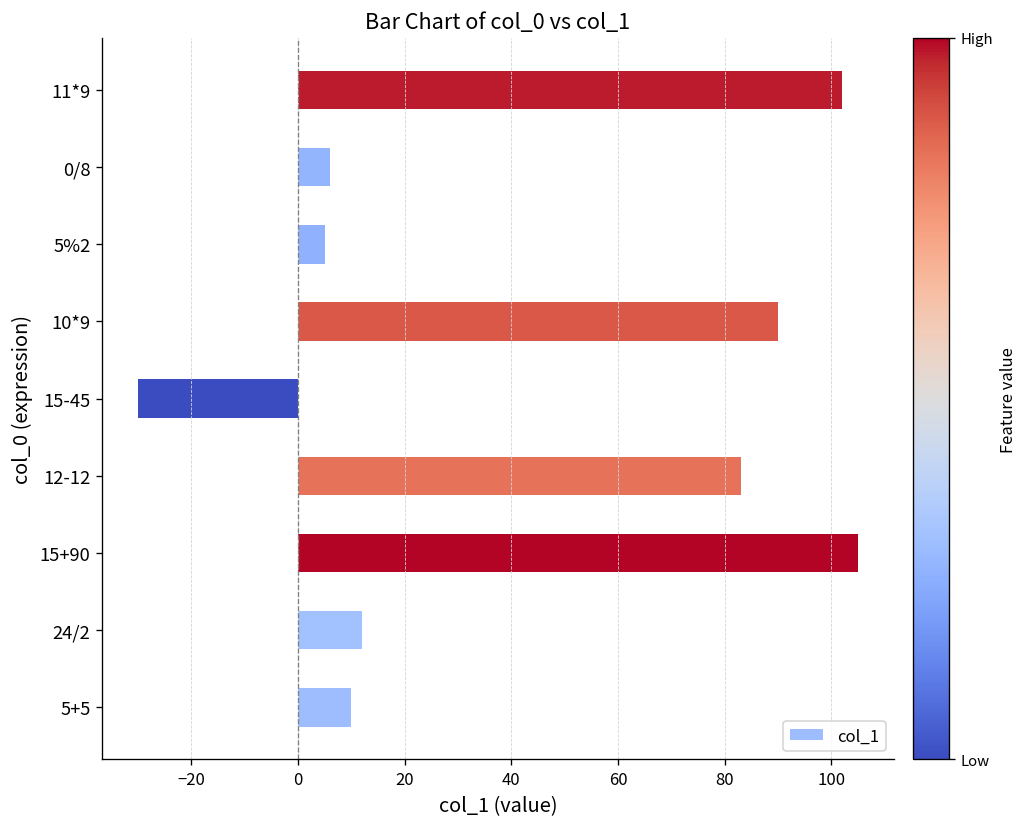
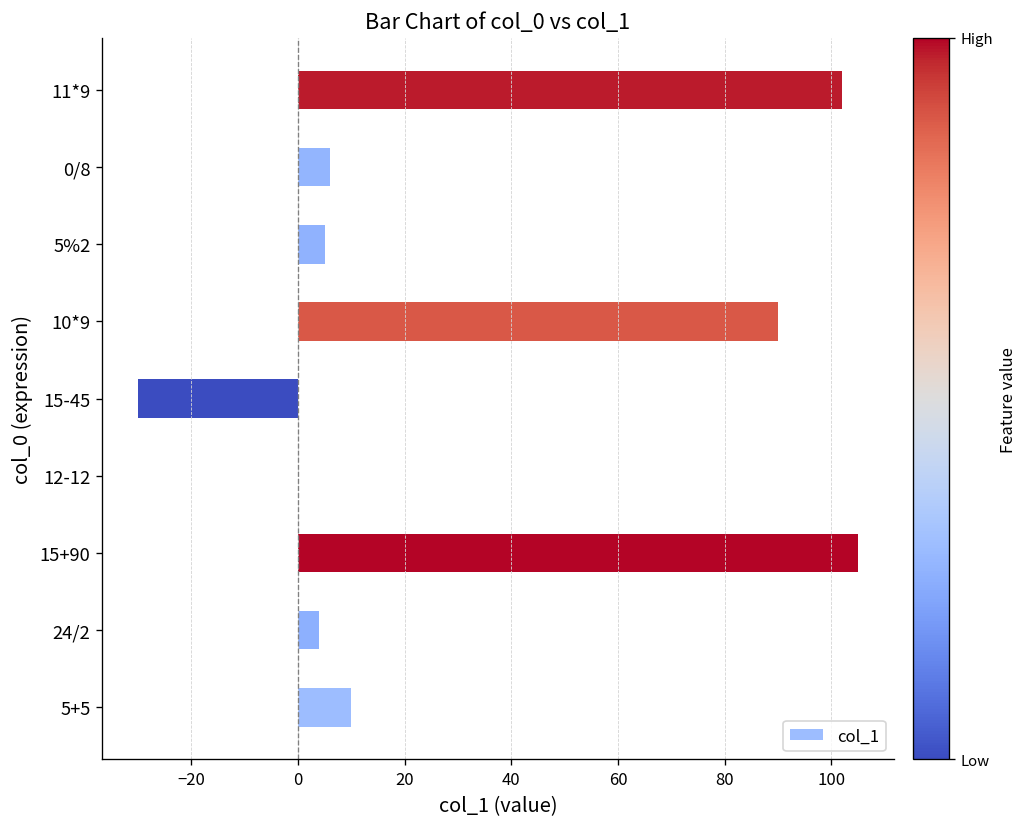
12-12: 83 -> 0
24/2: 12 -> 4
